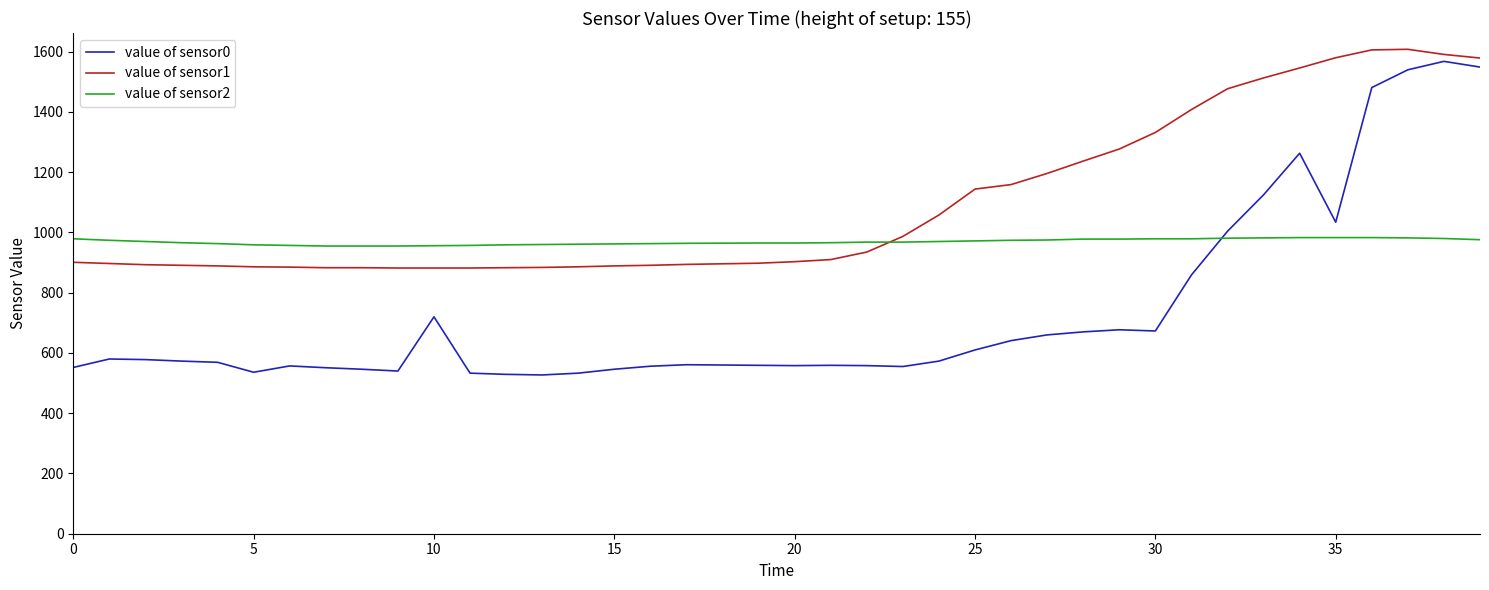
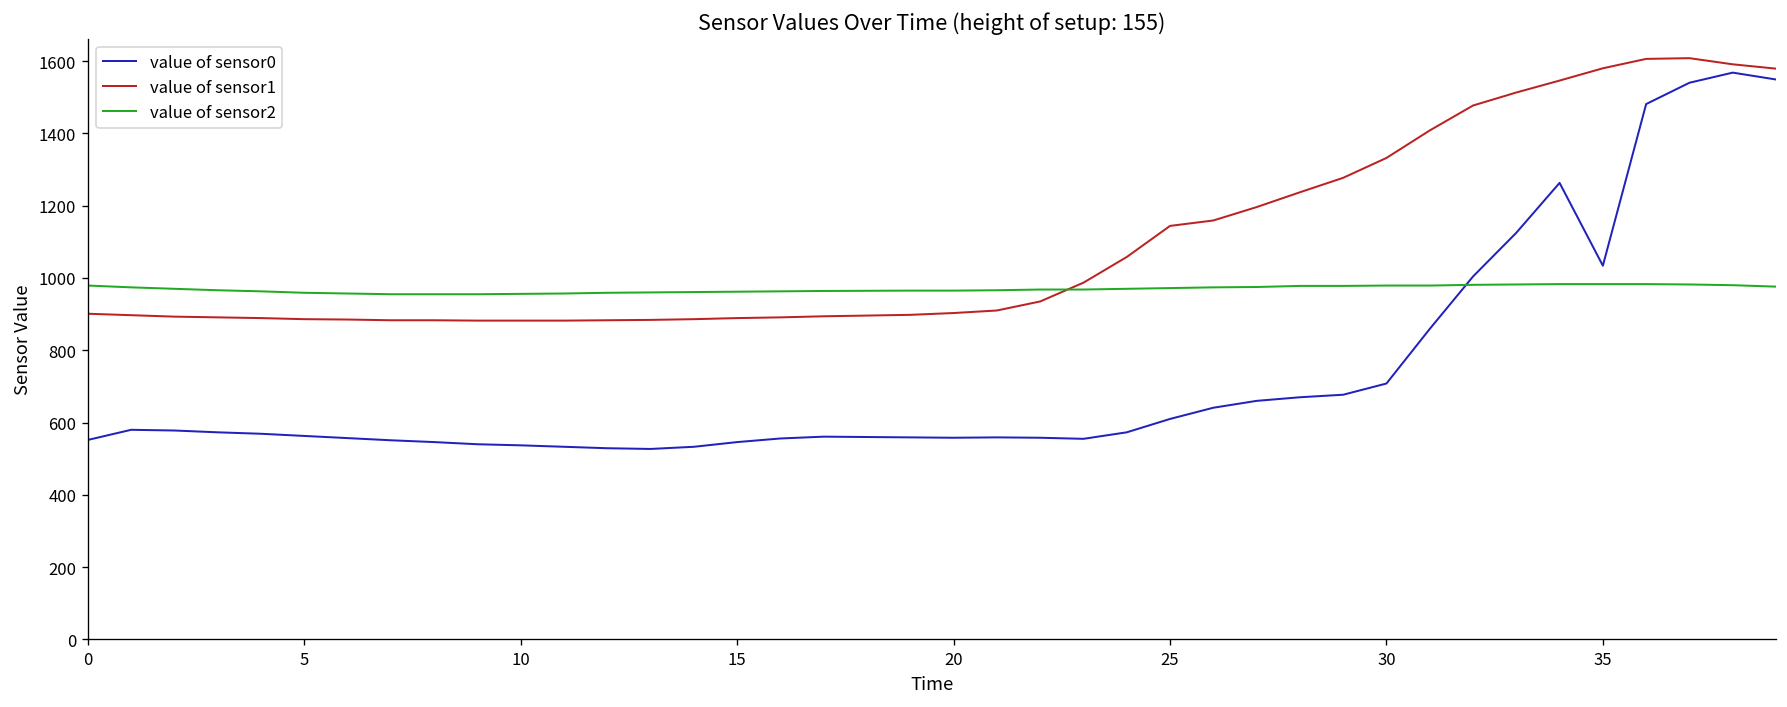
value of sensor0, 5: 540 -> 560
value of sensor0, 10: 720 -> 540
value of sensor0, 30: 670 -> 710
